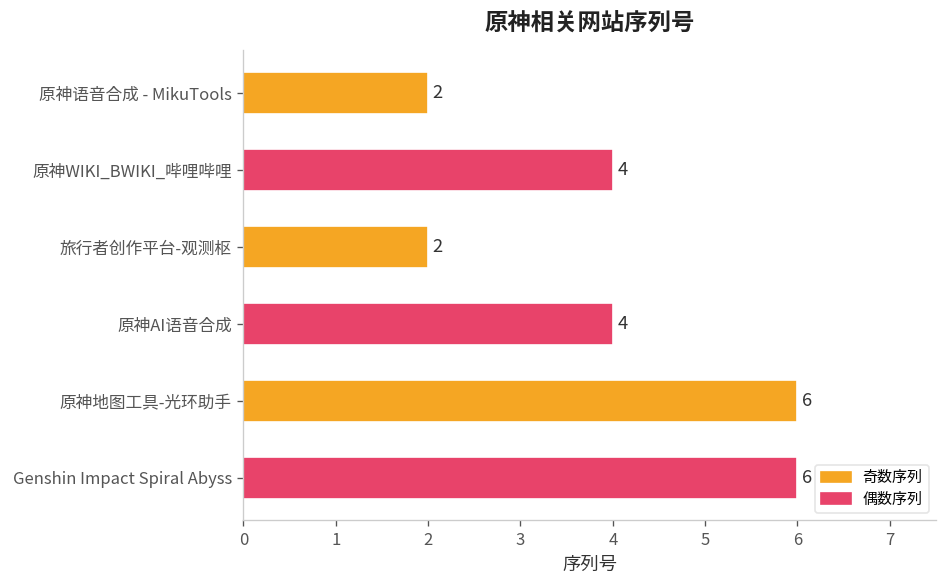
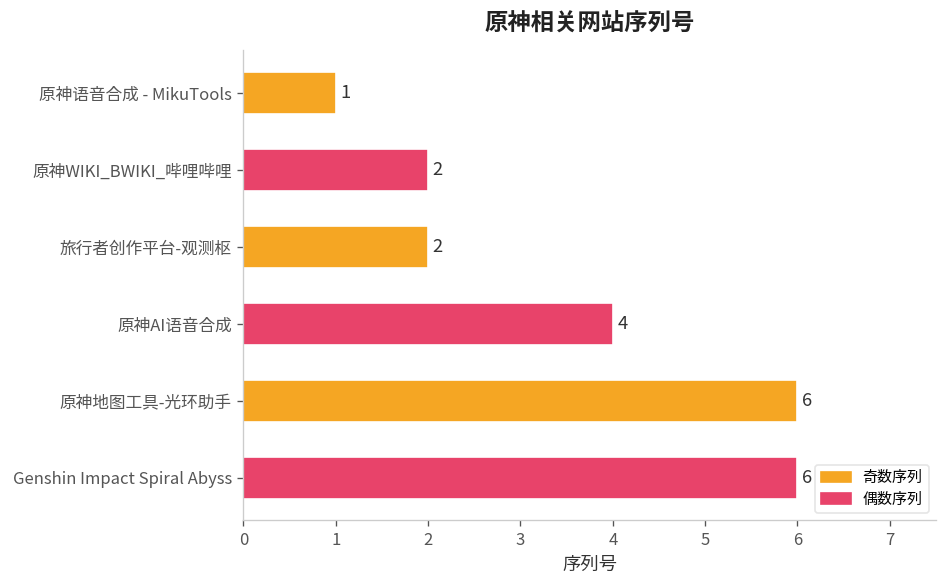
原神语音合成 - MikuTools: 2 -> 1
原神WIKI_BWIKI_哔哩哔哩: 4 -> 2
